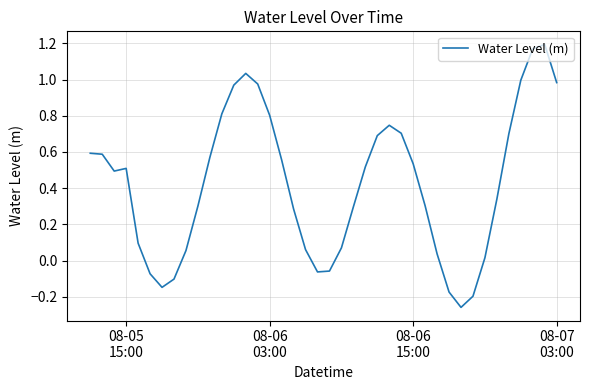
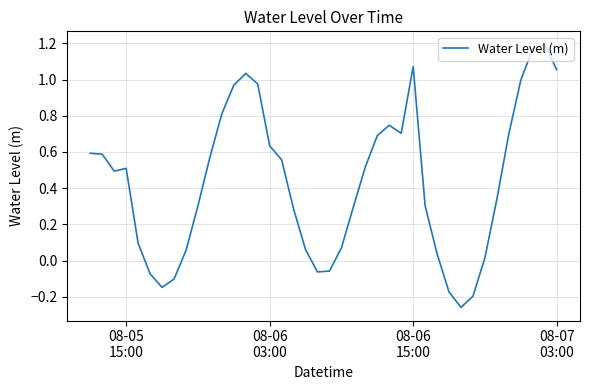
08-06 03:00: 0.80 -> 0.63
08-06 15:00: 0.53 -> 1.07
08-07 03:00: 0.98 -> 1.06
